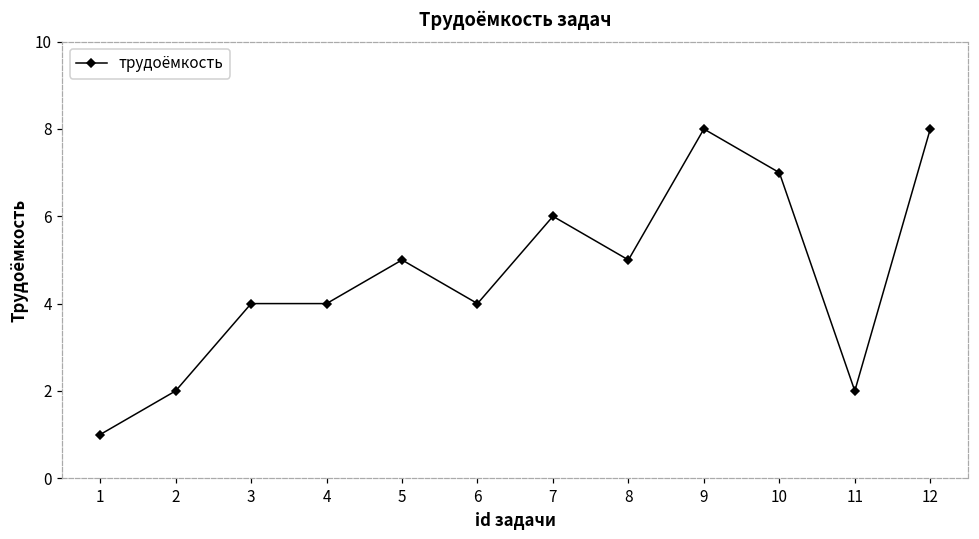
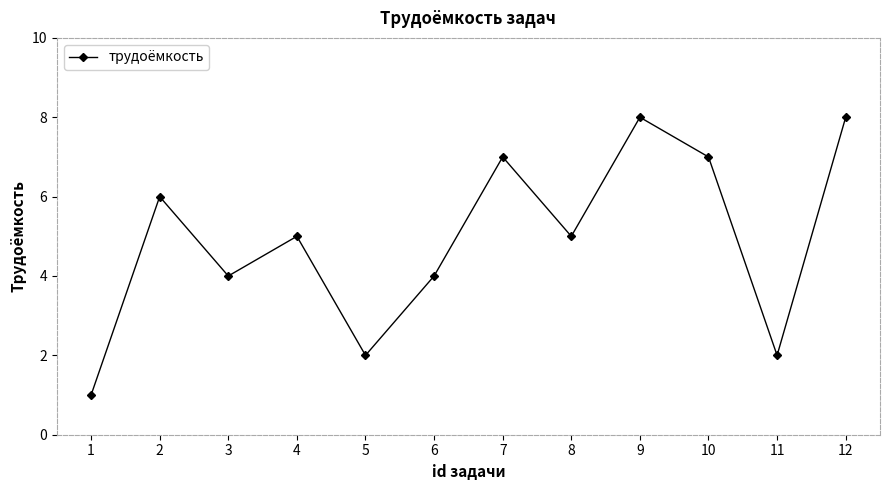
2: 2 -> 6
4: 4 -> 5
5: 5 -> 2
7: 6 -> 7
